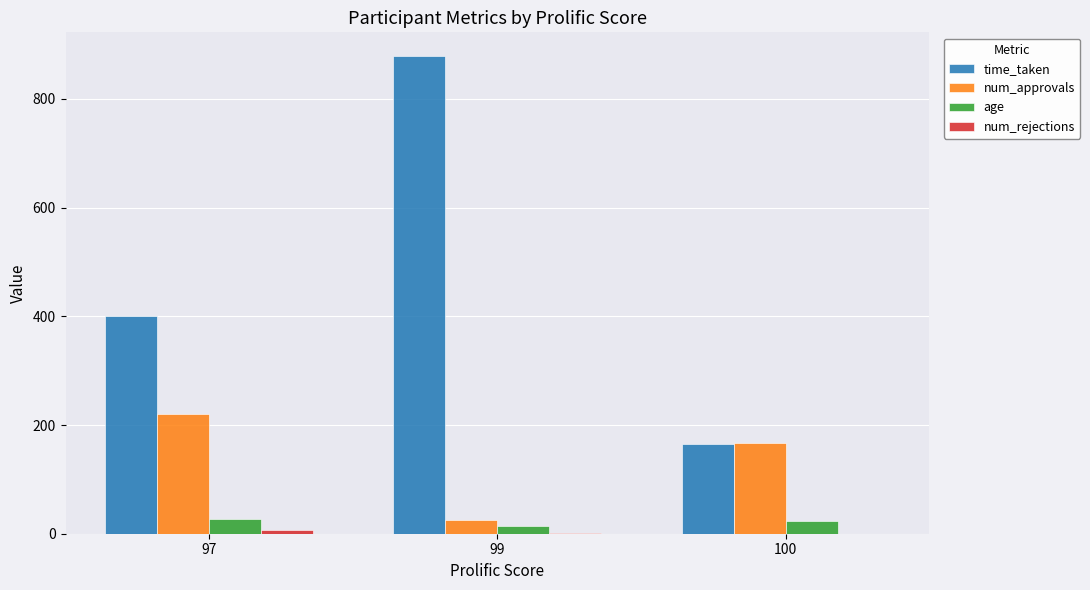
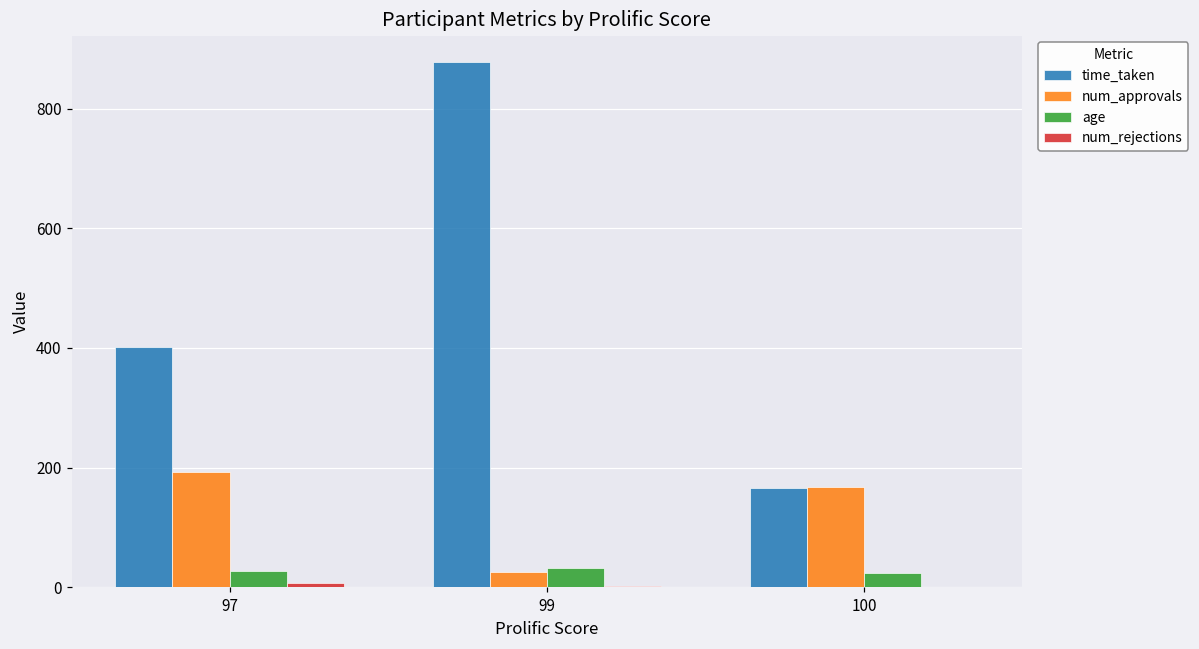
num_approvals, 97: 220 -> 190
age, 99: 20 -> 30
